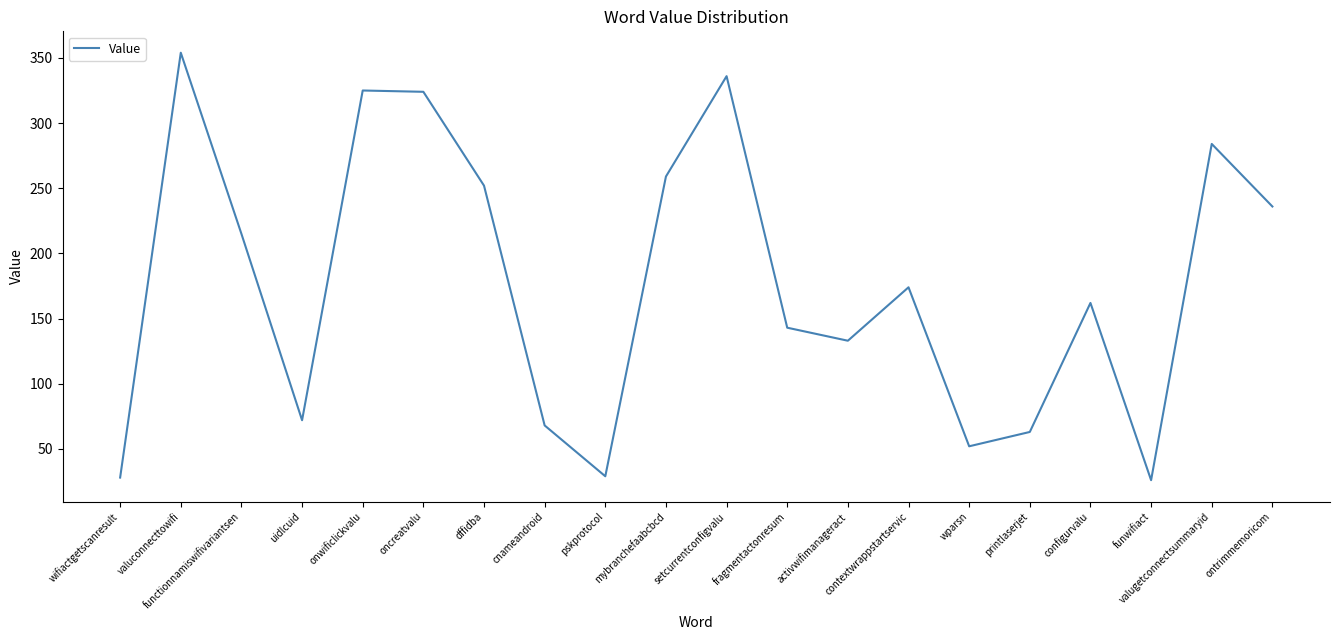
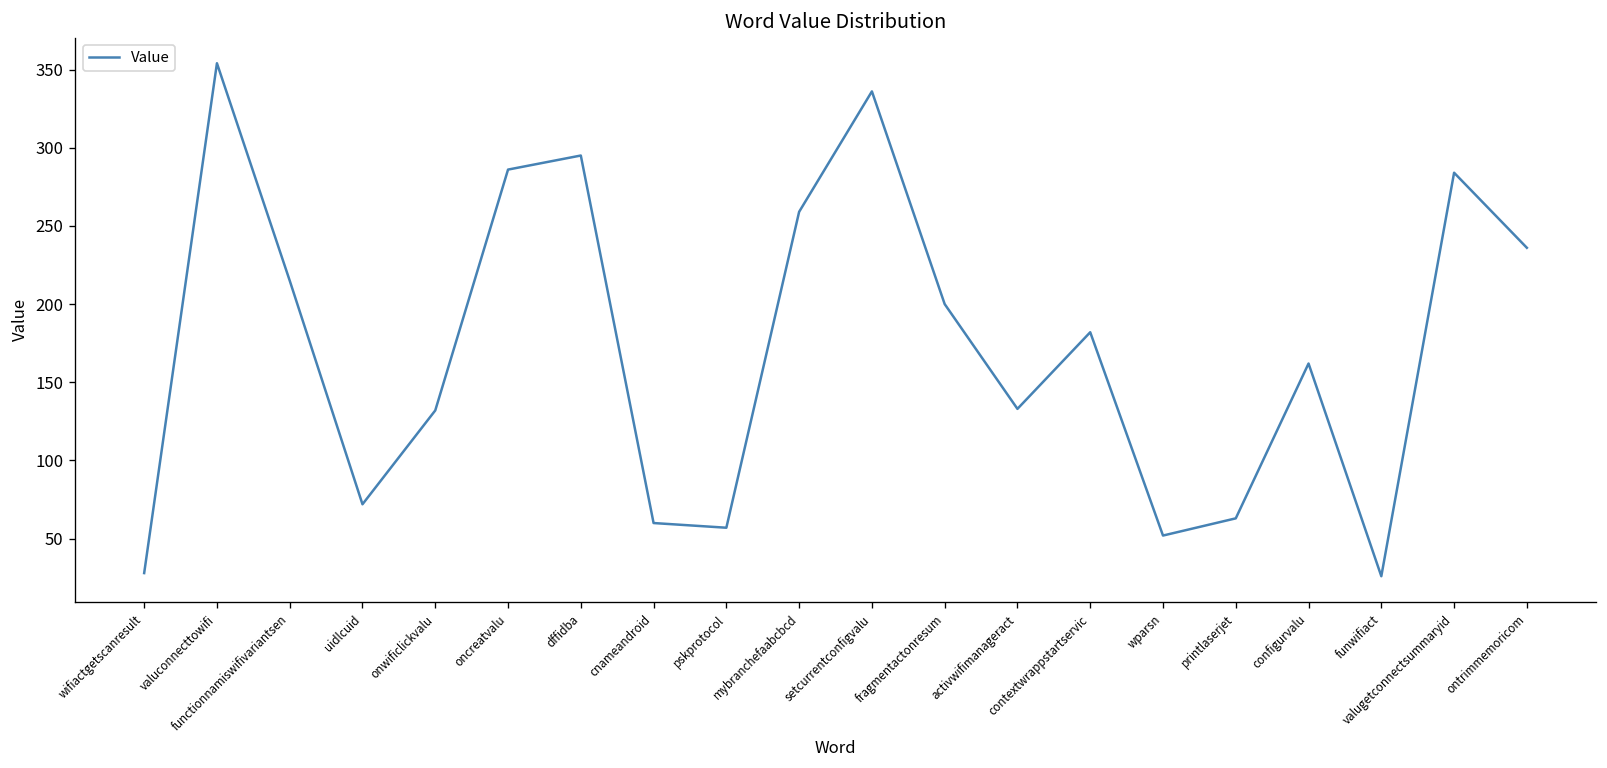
onwificlickvalu: 325 -> 132
oncreatvalu: 324 -> 286
dffidba: 252 -> 295
cnameandroid: 68 -> 60
pskprotocol: 29 -> 57
fragmentactonresum: 143 -> 200
contextwrappstartservic: 174 -> 182
